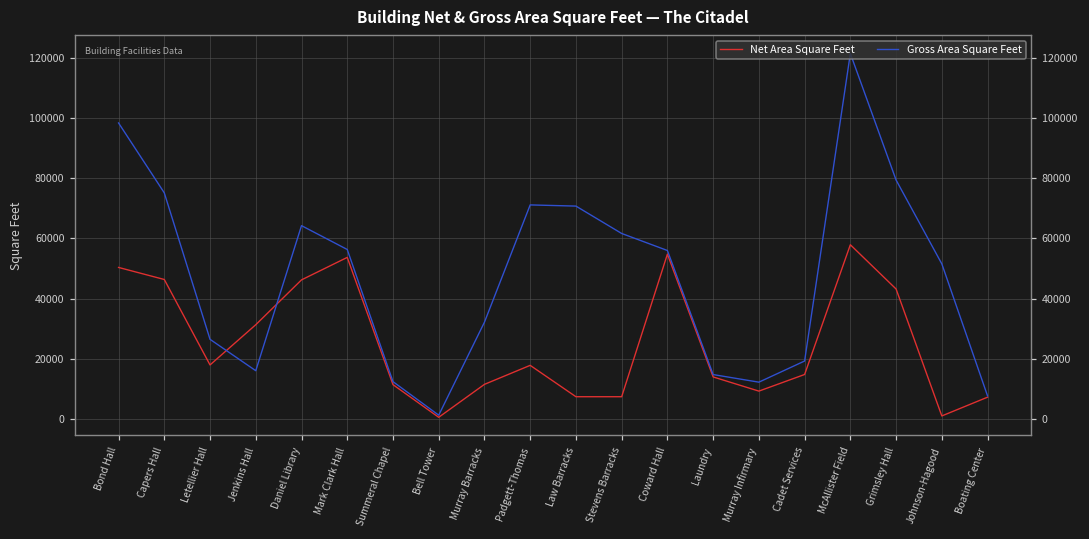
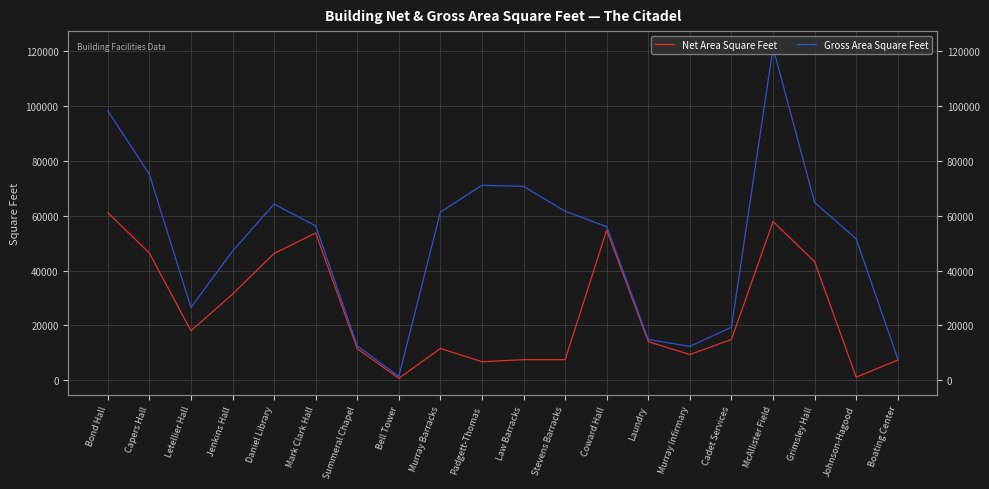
Net Area Square Feet, Bond Hall: 50000 -> 61000
Gross Area Square Feet, Jenkins Hall: 16000 -> 47000
Gross Area Square Feet, Murray Barracks: 32000 -> 61000
Net Area Square Feet, Padgett-Thomas: 18000 -> 7000
Gross Area Square Feet, Grimsley Hall: 79000 -> 65000
